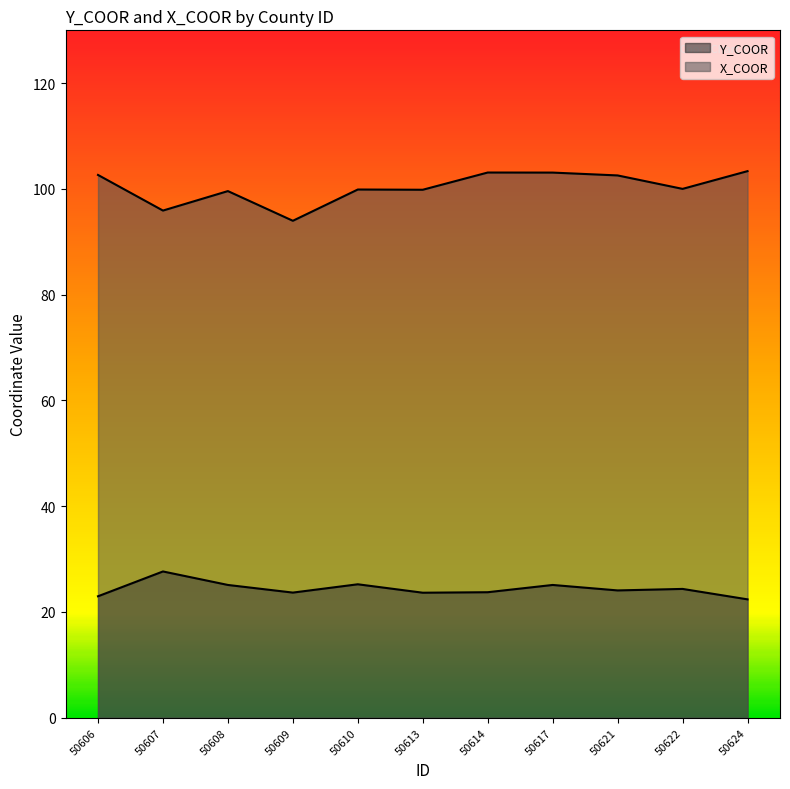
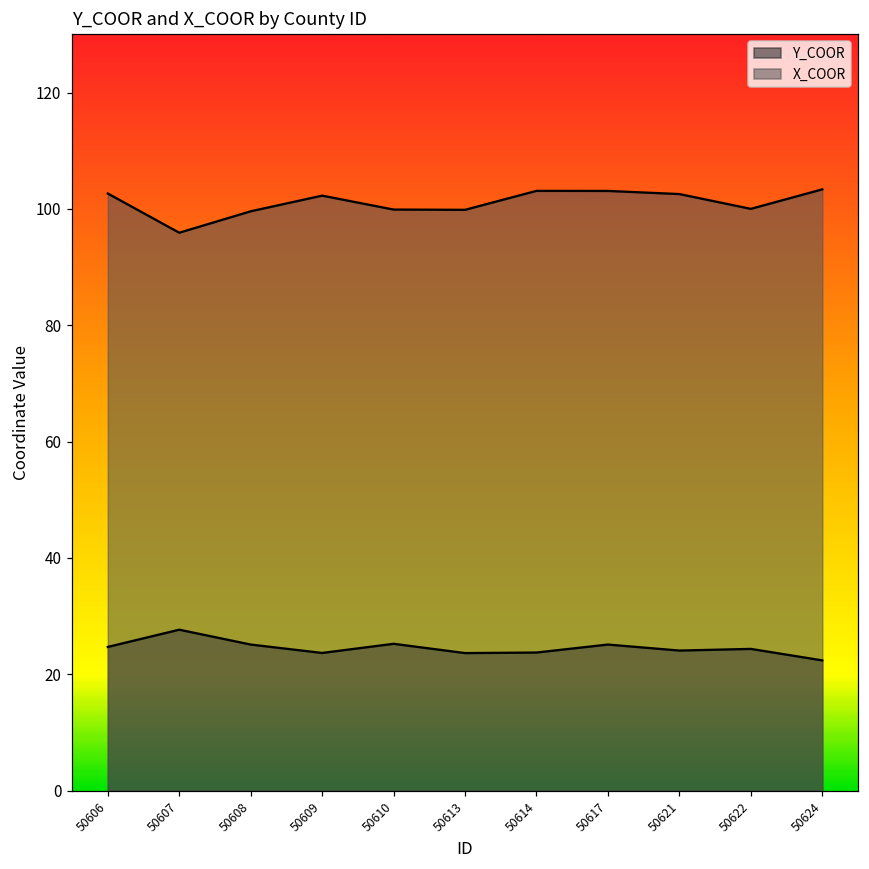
Y_COOR, 50606: 23 -> 25
X_COOR, 50609: 94 -> 102
